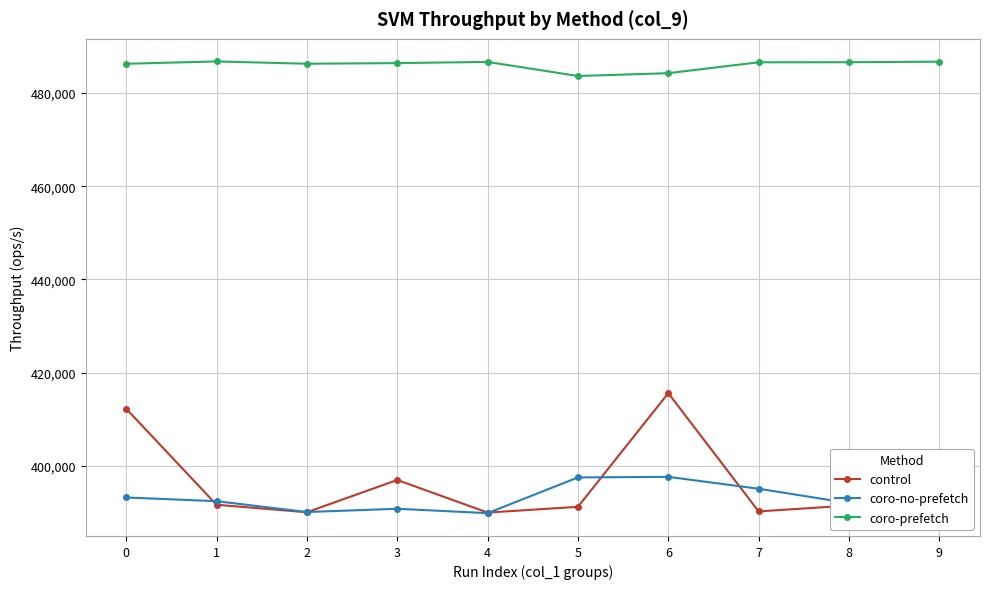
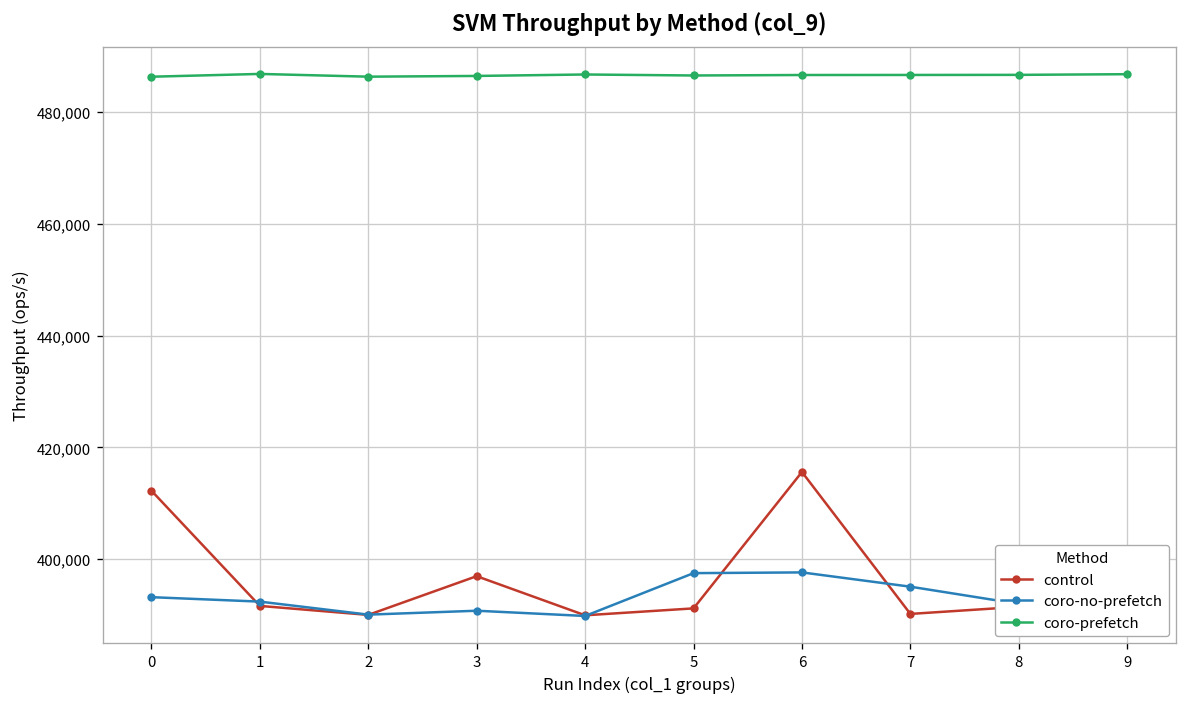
coro-prefetch, 5: 484,000 -> 486,000
coro-prefetch, 6: 484,000 -> 487,000
